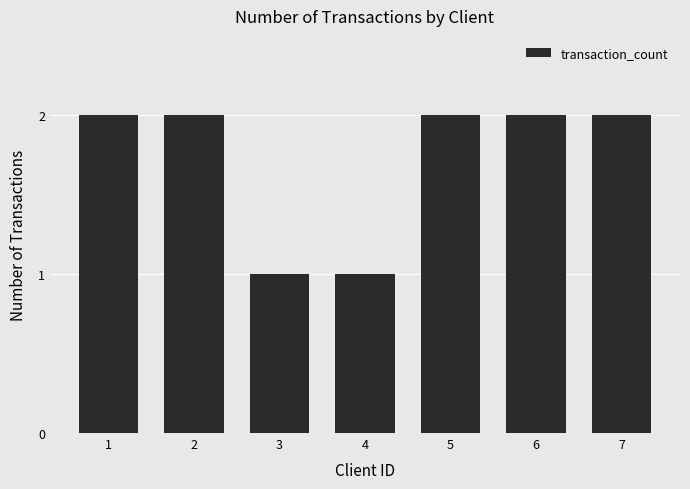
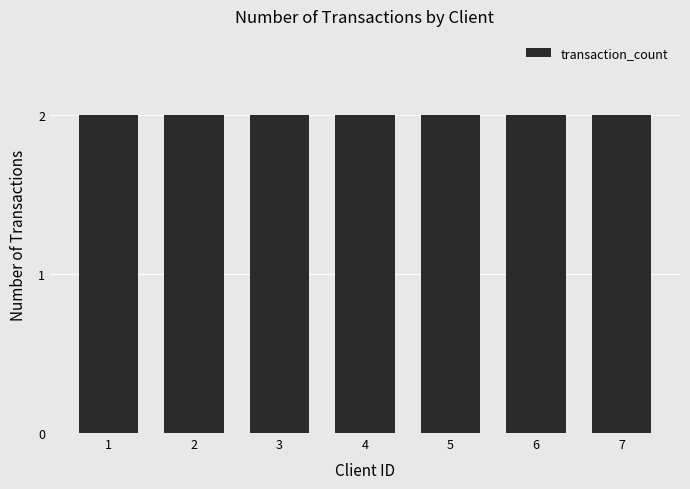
3: 1 -> 2
4: 1 -> 2
